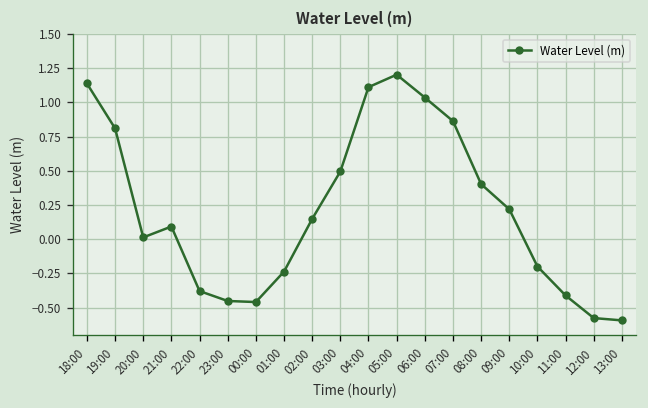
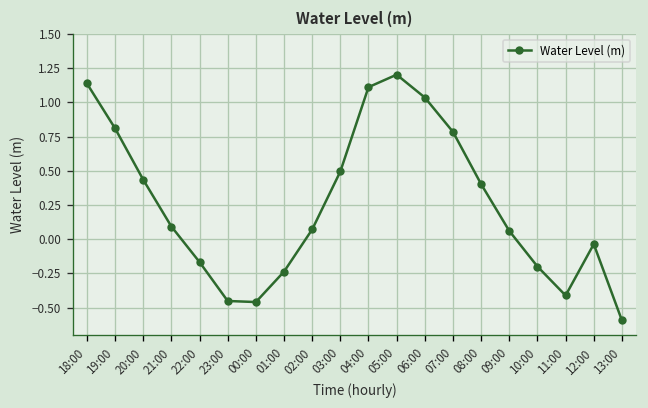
20:00: 0.01 -> 0.44
22:00: -0.38 -> -0.17
02:00: 0.15 -> 0.07
07:00: 0.86 -> 0.78
09:00: 0.22 -> 0.06
12:00: -0.58 -> -0.04
